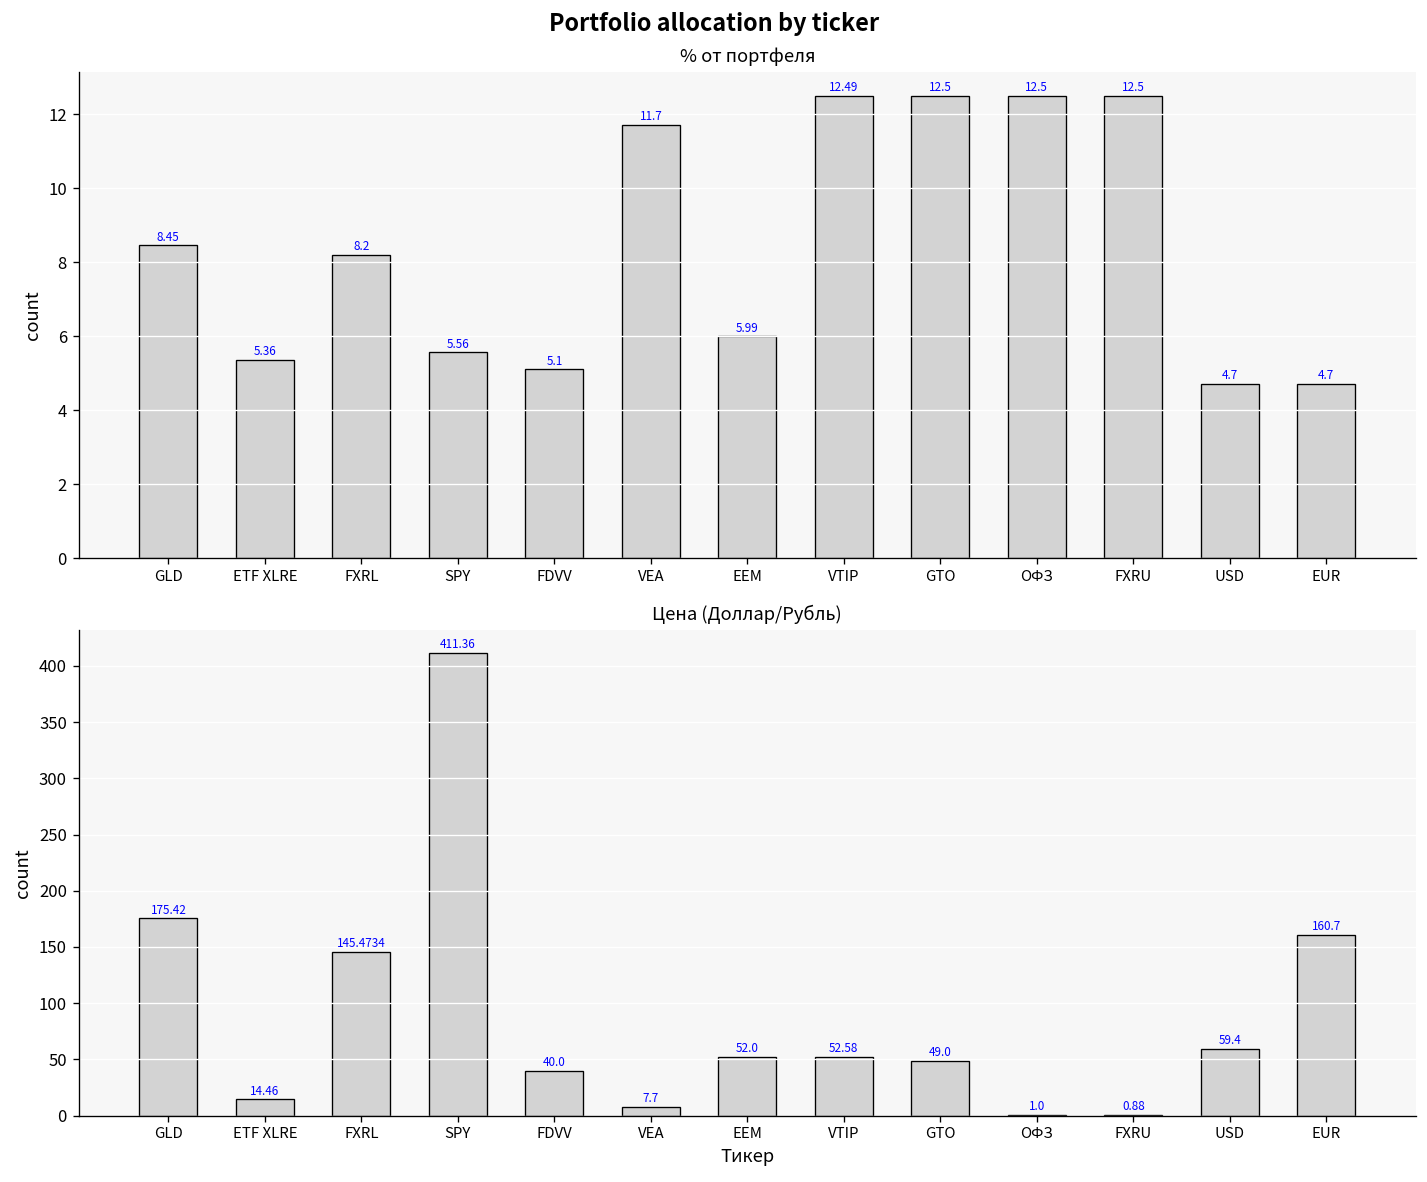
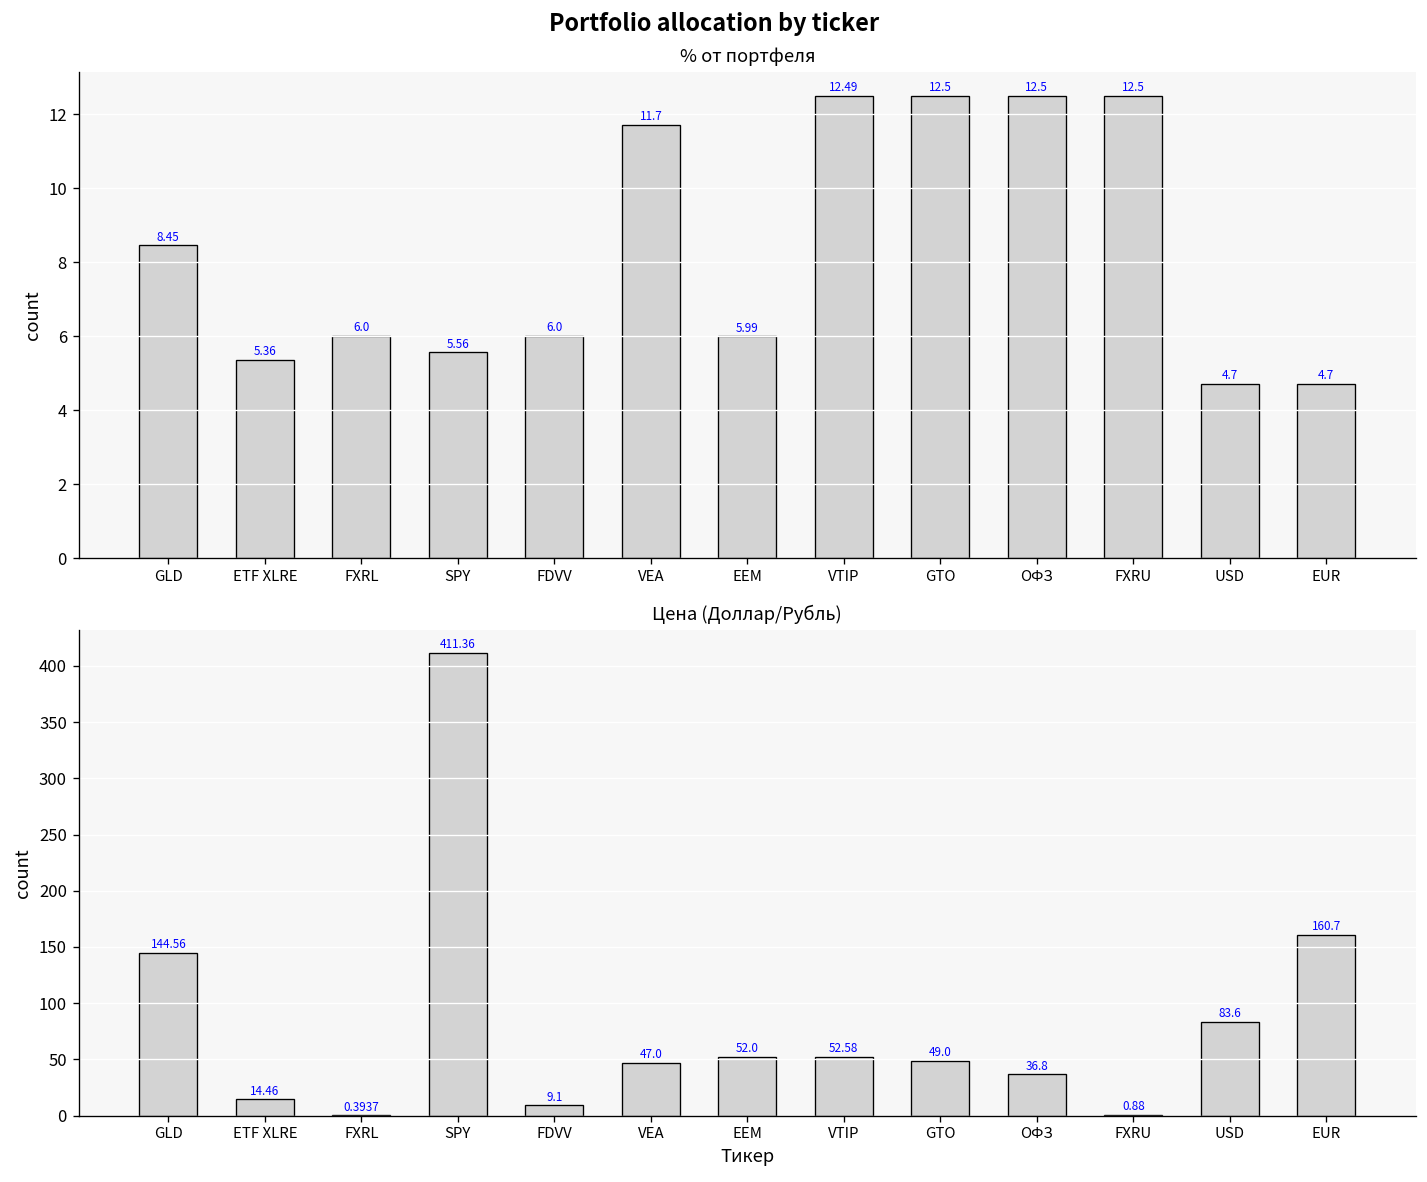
% от портфеля, FXRL: 8.2 -> 6.0
% от портфеля, FDVV: 5.1 -> 6.0
Цена (Доллар/Рубль), GLD: 175.42 -> 144.56
Цена (Доллар/Рубль), FXRL: 145.4734 -> 0.3937
Цена (Доллар/Рубль), FDVV: 40.0 -> 9.1
Цена (Доллар/Рубль), VEA: 7.7 -> 47.0
Цена (Доллар/Рубль), ОФЗ: 1.0 -> 36.8
Цена (Доллар/Рубль), USD: 59.4 -> 83.6
